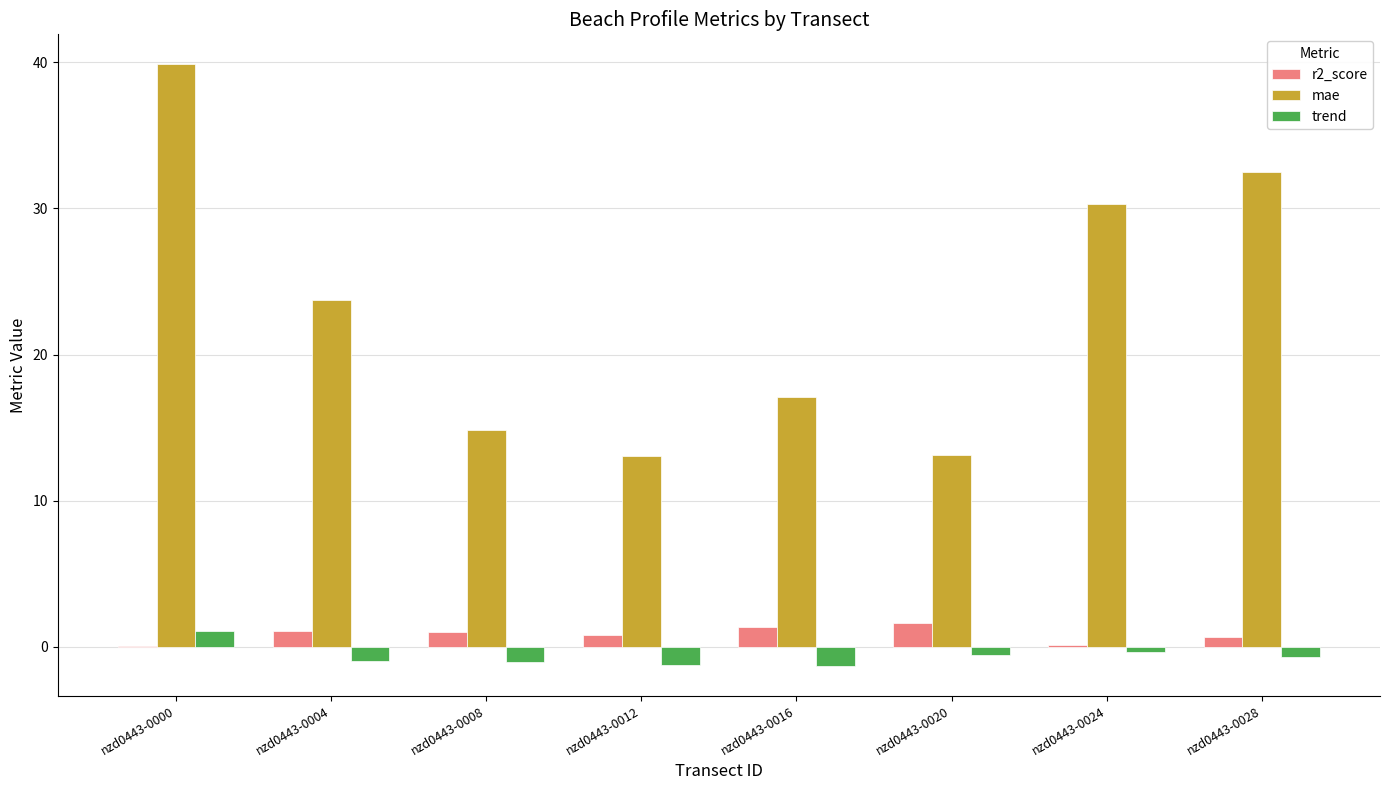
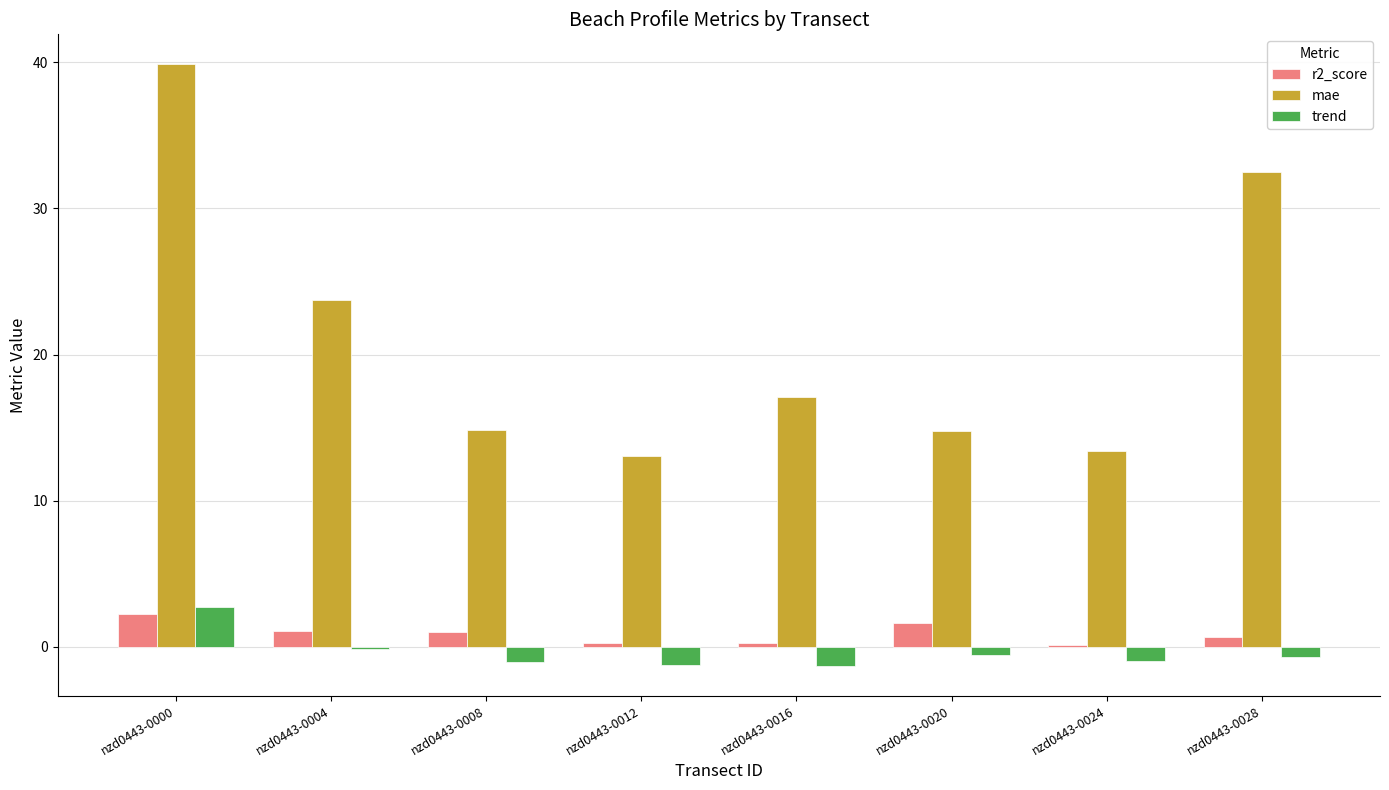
r2_score, nzd0443-0000: 0.0 -> 2.3
trend, nzd0443-0000: 1.1 -> 2.7
trend, nzd0443-0004: -0.9 -> -0.1
r2_score, nzd0443-0012: 0.8 -> 0.2
r2_score, nzd0443-0016: 1.4 -> 0.3
mae, nzd0443-0020: 13.1 -> 14.8
mae, nzd0443-0024: 30.3 -> 13.4
trend, nzd0443-0024: -0.4 -> -1.0
